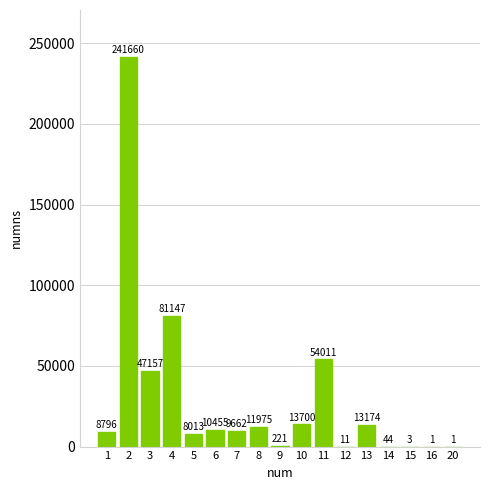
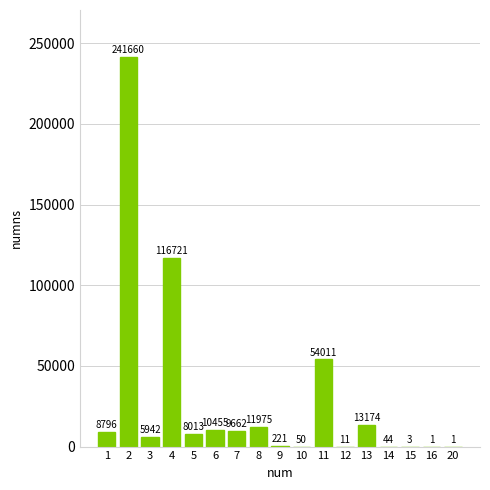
3: 47157 -> 5942
4: 81147 -> 116721
10: 13700 -> 50
